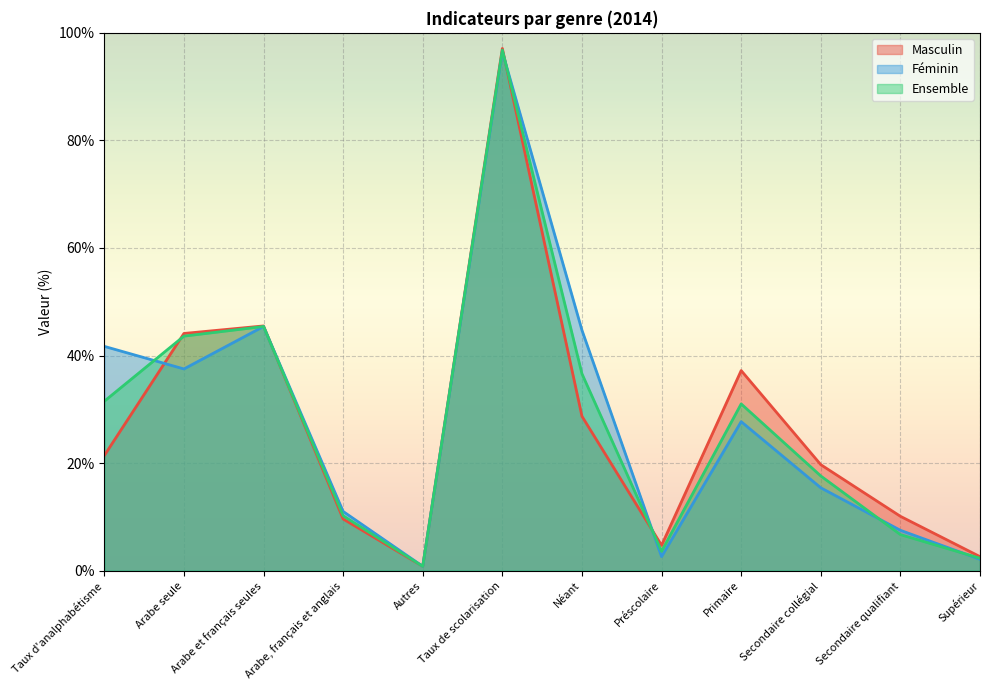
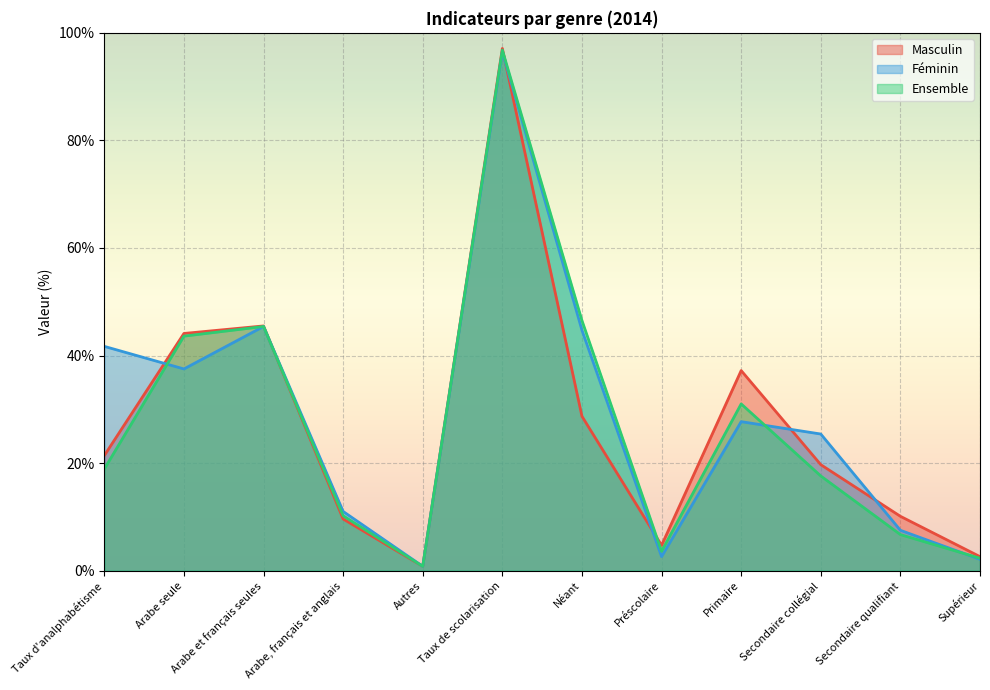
Ensemble, Taux d'analphabétisme: 32% -> 19%
Ensemble, Néant: 37% -> 47%
Féminin, Secondaire collégial: 15% -> 25%
